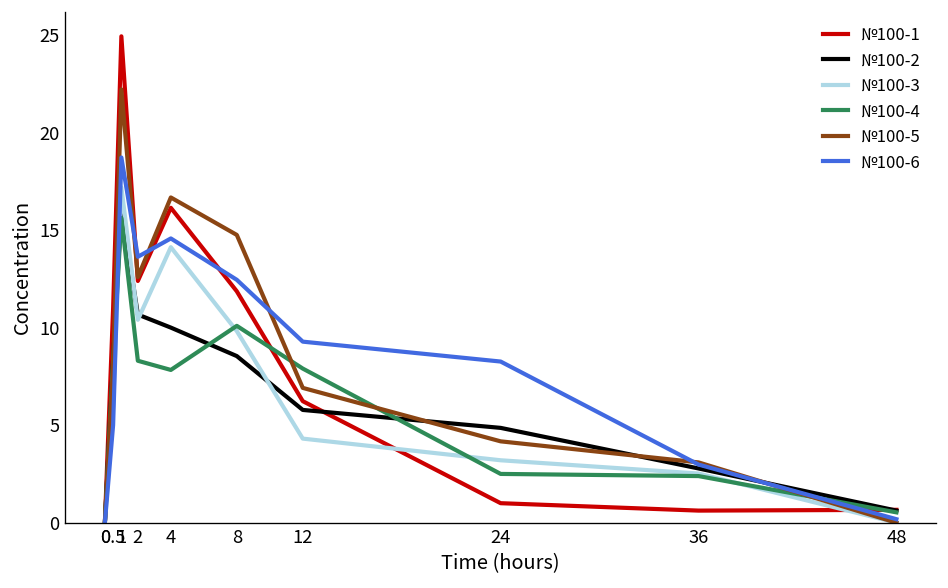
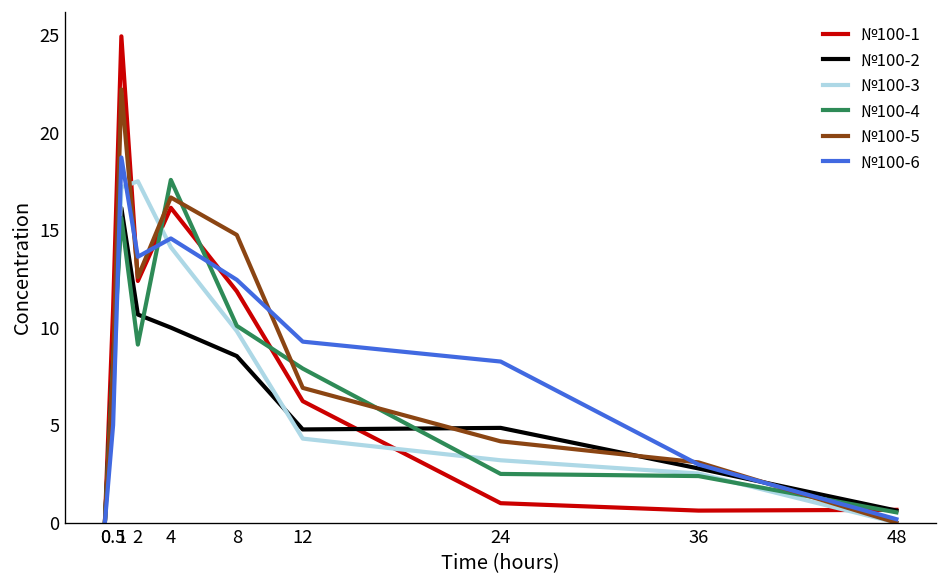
№100-3, 2: 10.4 -> 17.5
№100-4, 2: 8.3 -> 9.1
№100-4, 4: 7.8 -> 17.6
№100-2, 12: 5.8 -> 4.8
